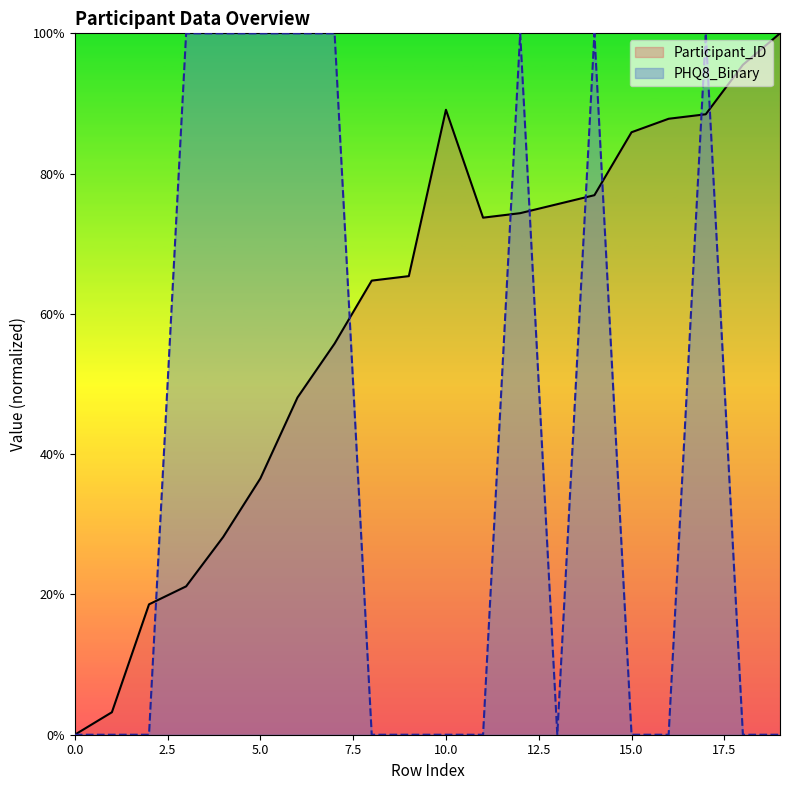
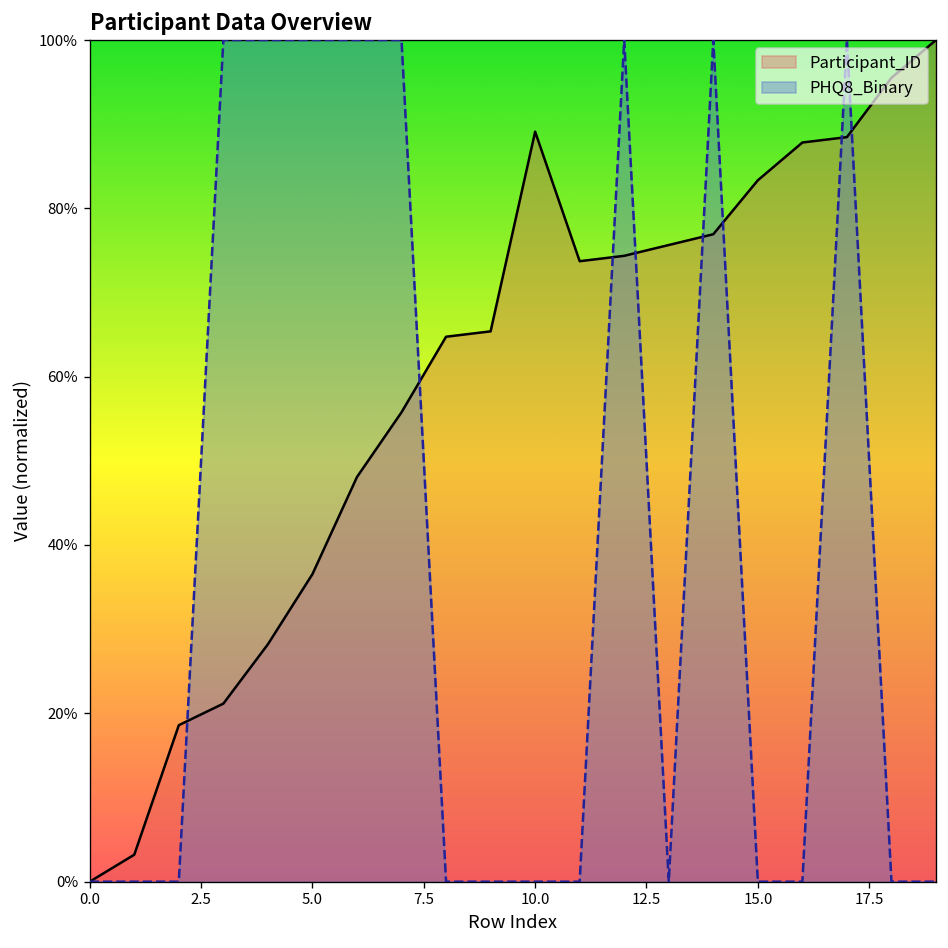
Participant_ID, 15.0: 86% -> 83%
